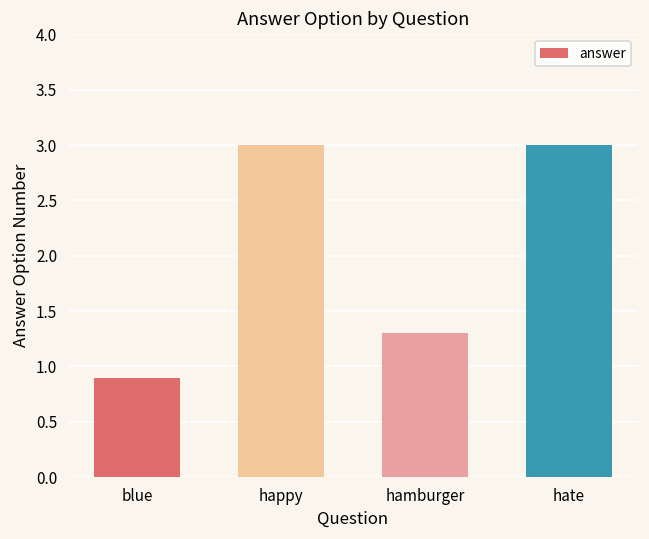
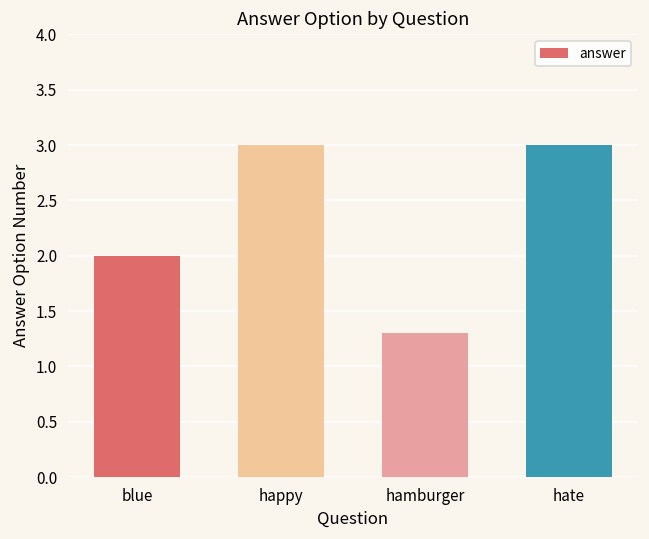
blue: 0.9 -> 2.0
